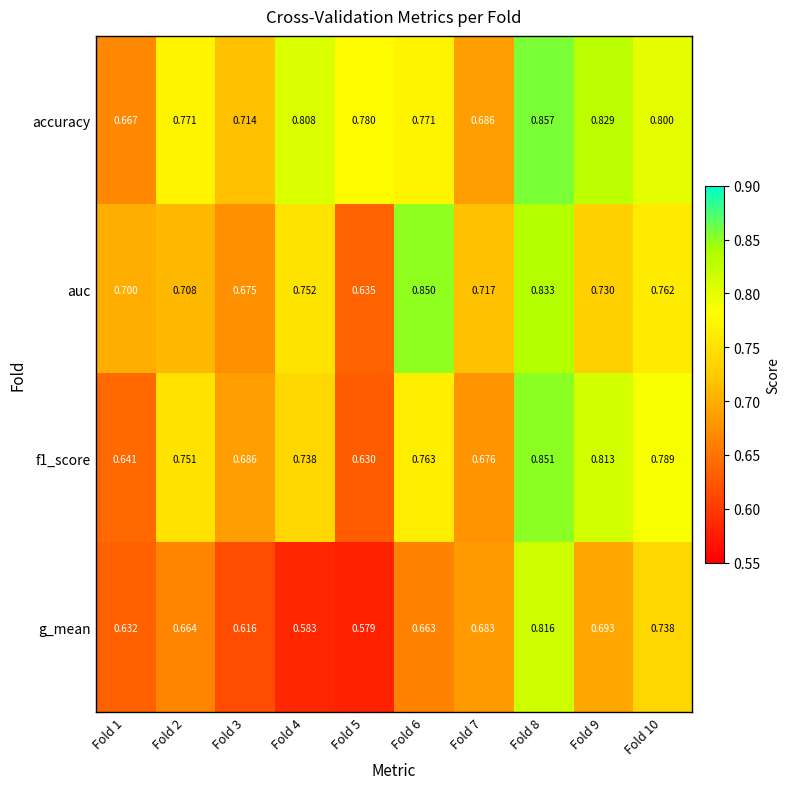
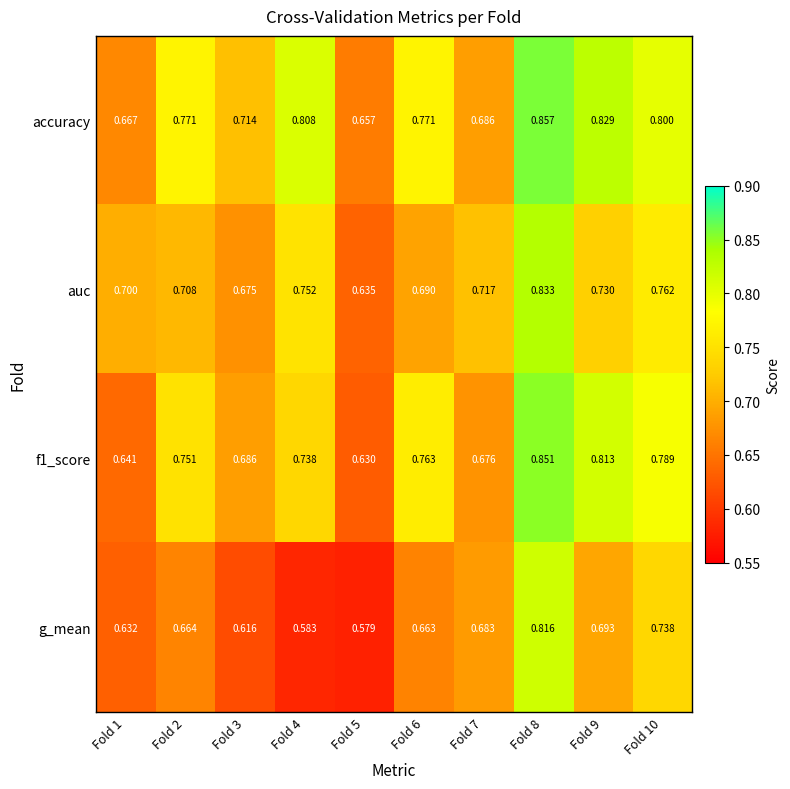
accuracy, Fold 5: 0.780 -> 0.657
auc, Fold 6: 0.850 -> 0.690
